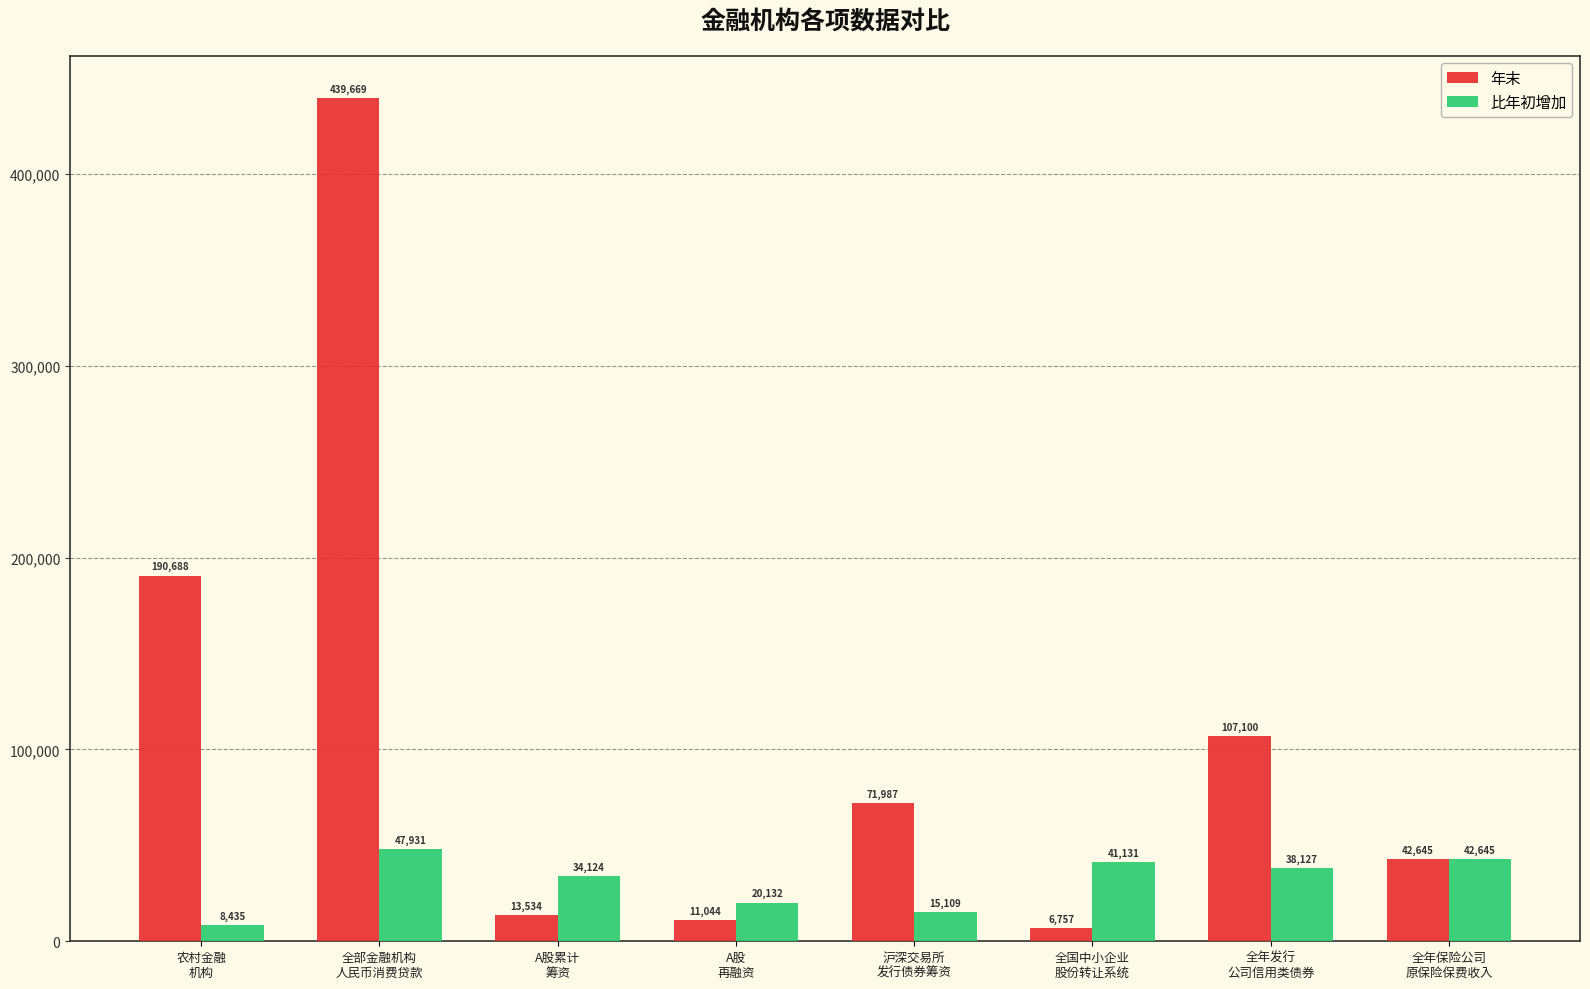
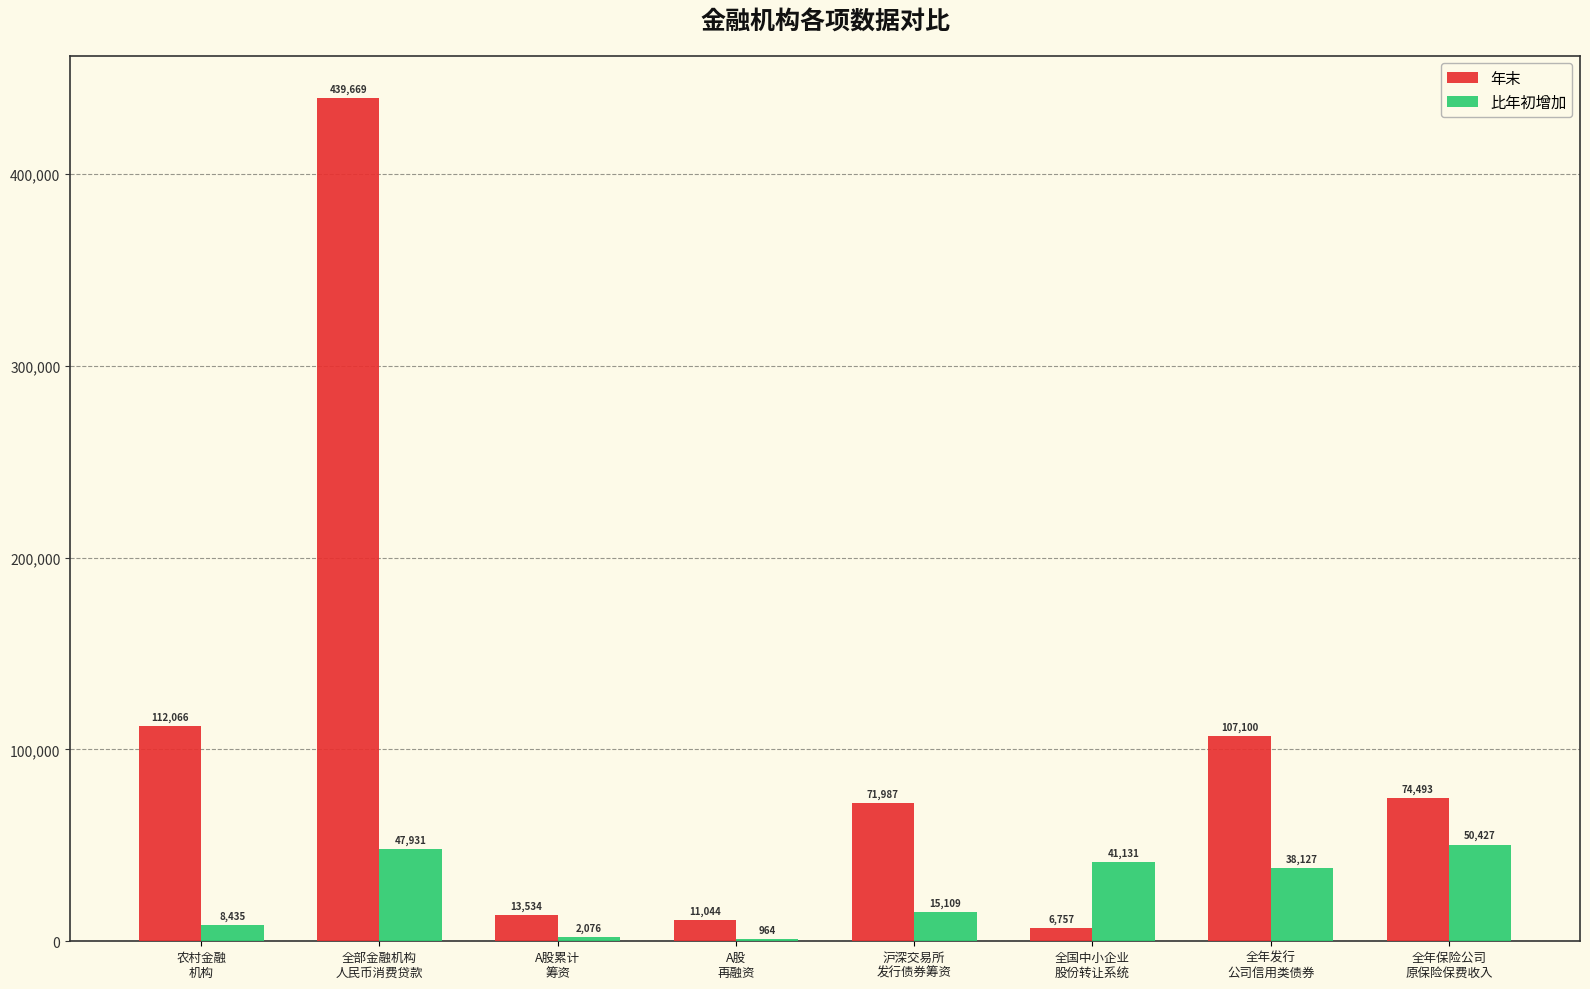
年末, 农村金融 机构: 190,688 -> 112,066
比年初增加, A股累计 筹资: 34,124 -> 2,076
比年初增加, A股 再融资: 20,132 -> 964
年末, 全年保险公司 原保险保费收入: 42,645 -> 74,493
比年初增加, 全年保险公司 原保险保费收入: 42,645 -> 50,427
